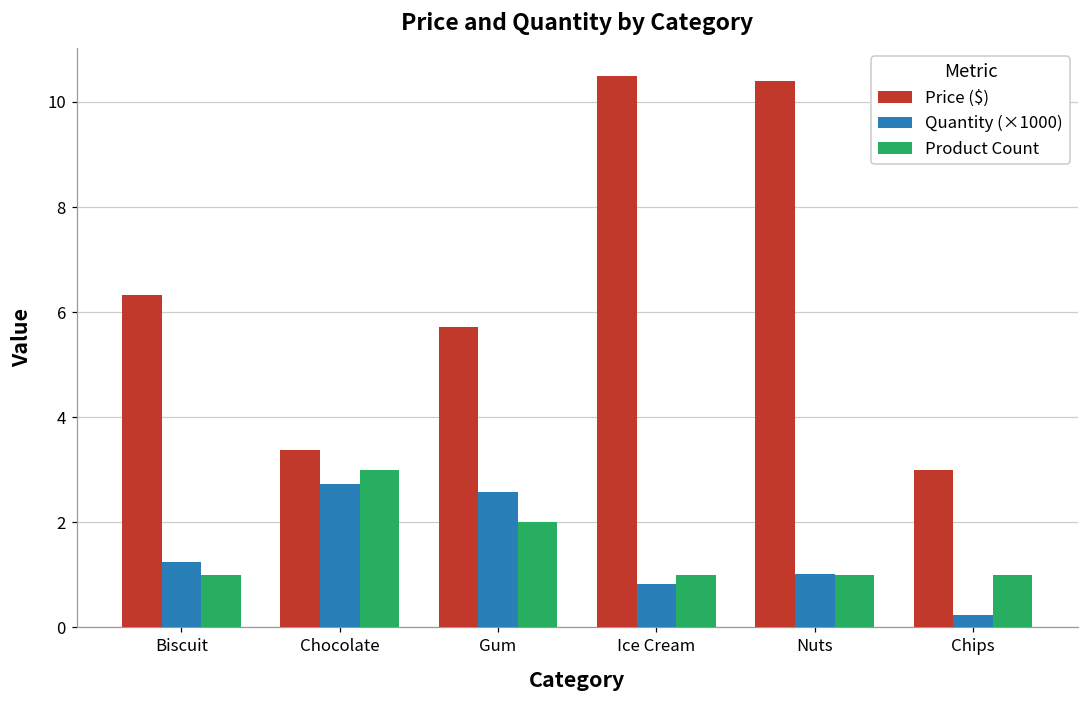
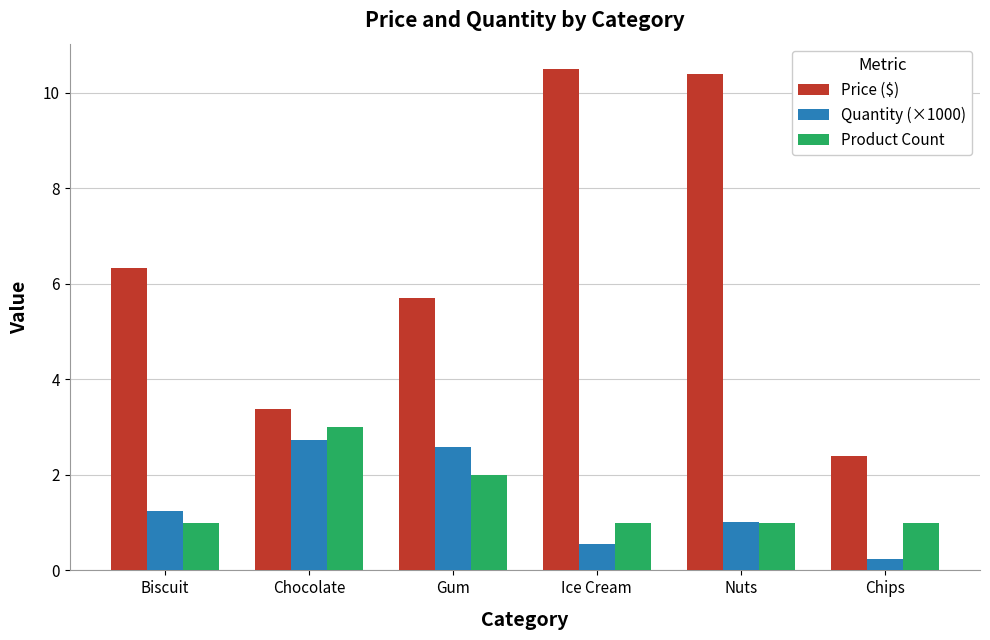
Quantity (×1000), Ice Cream: 0.8 -> 0.6
Price ($), Chips: 3.0 -> 2.4
